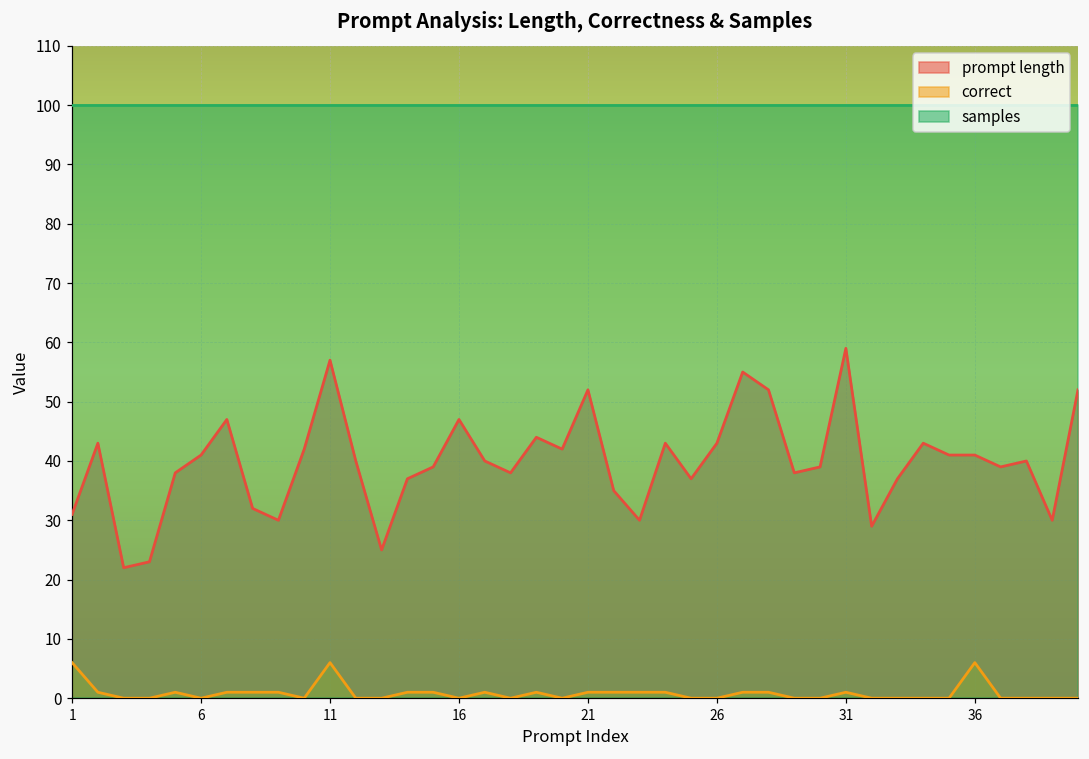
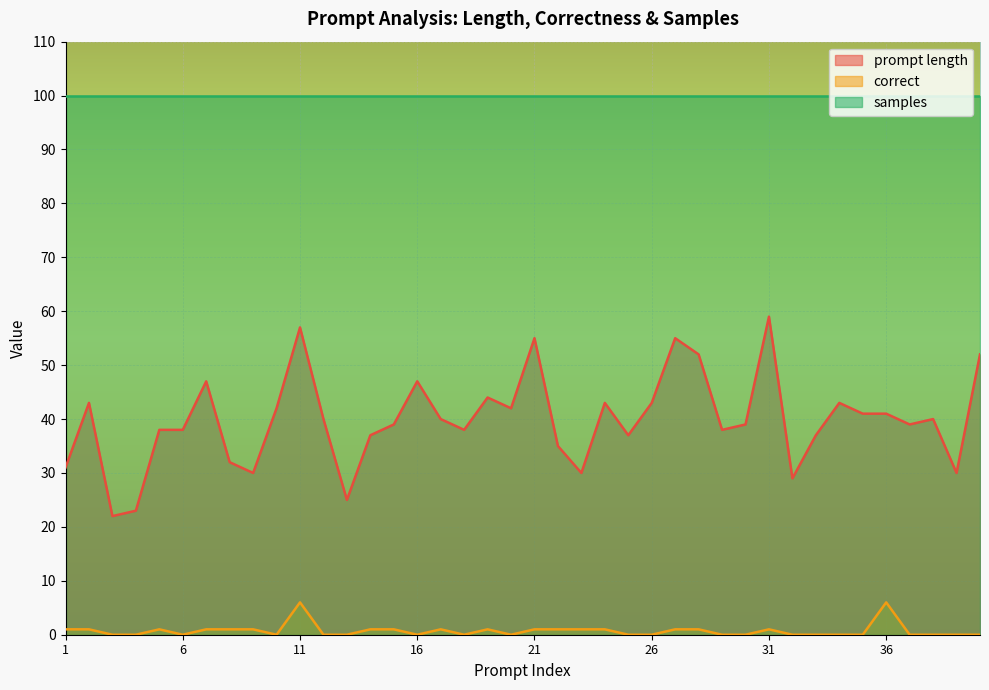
correct, 1: 6 -> 1
prompt length, 6: 41 -> 38
prompt length, 21: 52 -> 55
